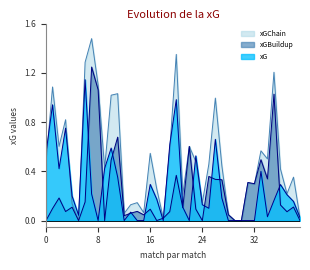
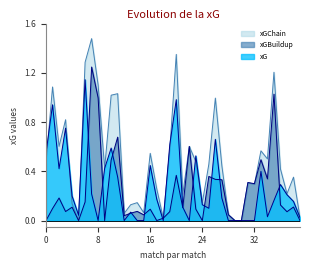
xGBuildup, 8: 1.06 -> 1.00
xG, 16: 0.29 -> 0.45
